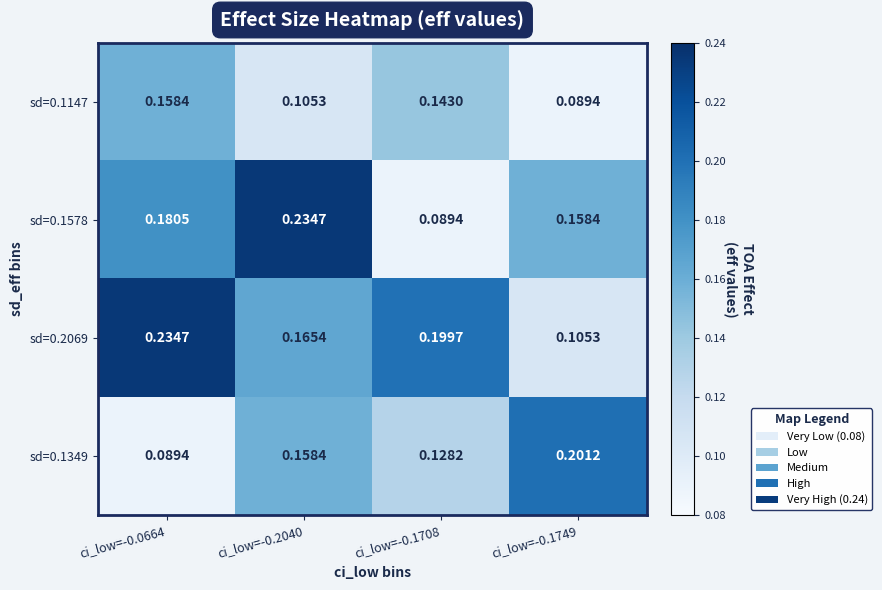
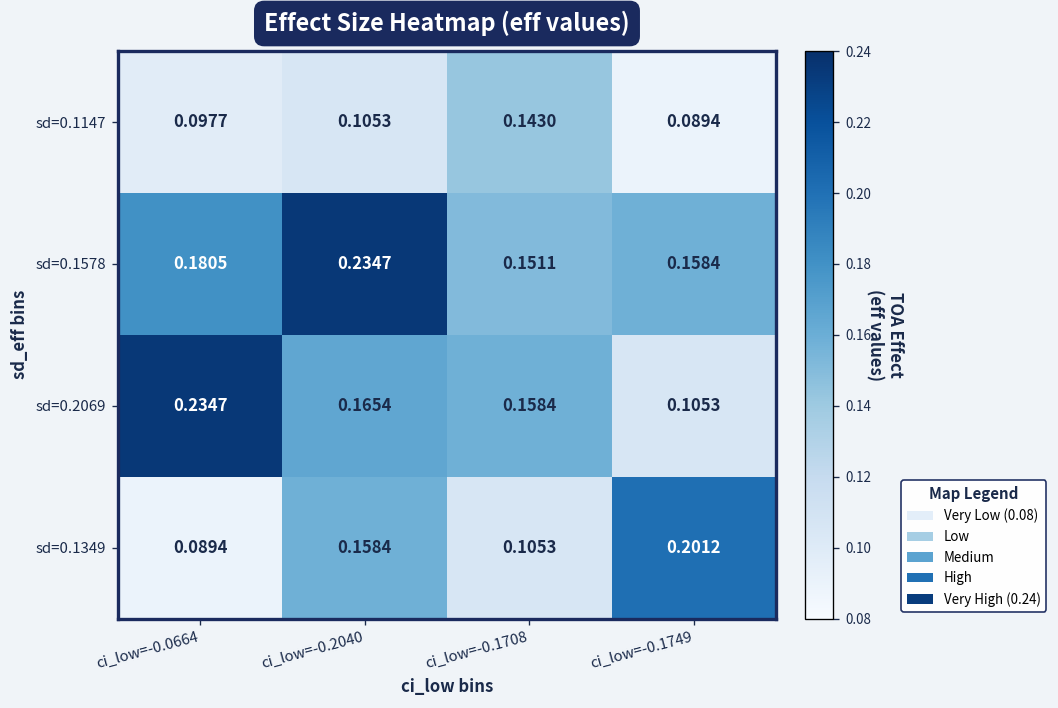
sd=0.1147, ci_low=-0.0664: 0.1584 -> 0.0977
sd=0.1578, ci_low=-0.1708: 0.0894 -> 0.1511
sd=0.2069, ci_low=-0.1708: 0.1997 -> 0.1584
sd=0.1349, ci_low=-0.1708: 0.1282 -> 0.1053
